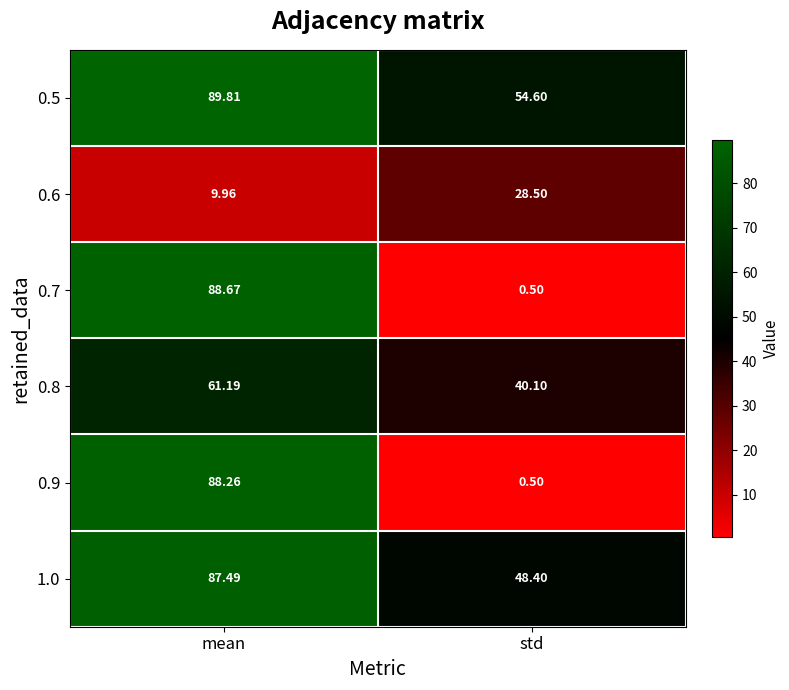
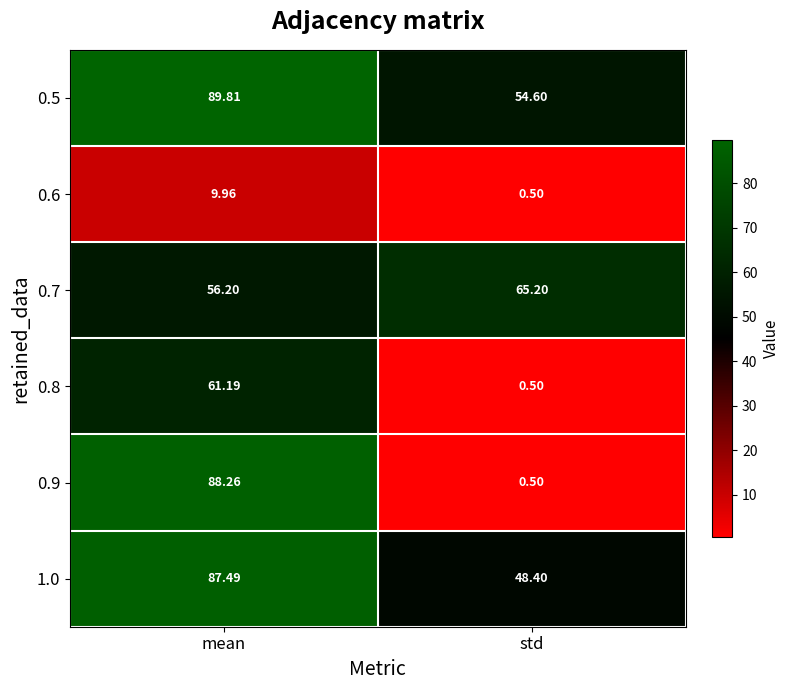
0.6, std: 28.50 -> 0.50
0.7, mean: 88.67 -> 56.20
0.7, std: 0.50 -> 65.20
0.8, std: 40.10 -> 0.50
